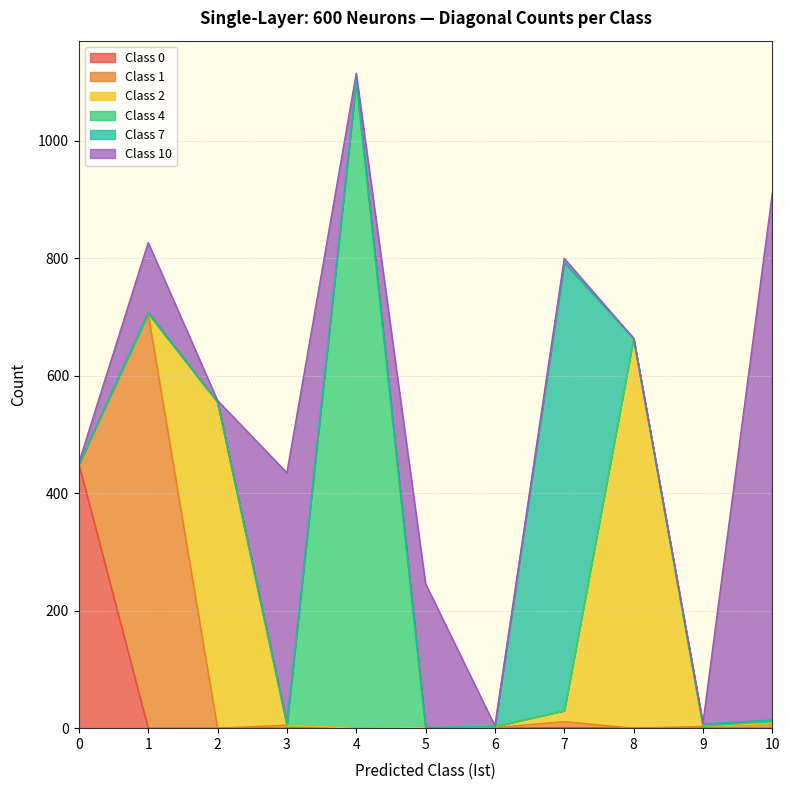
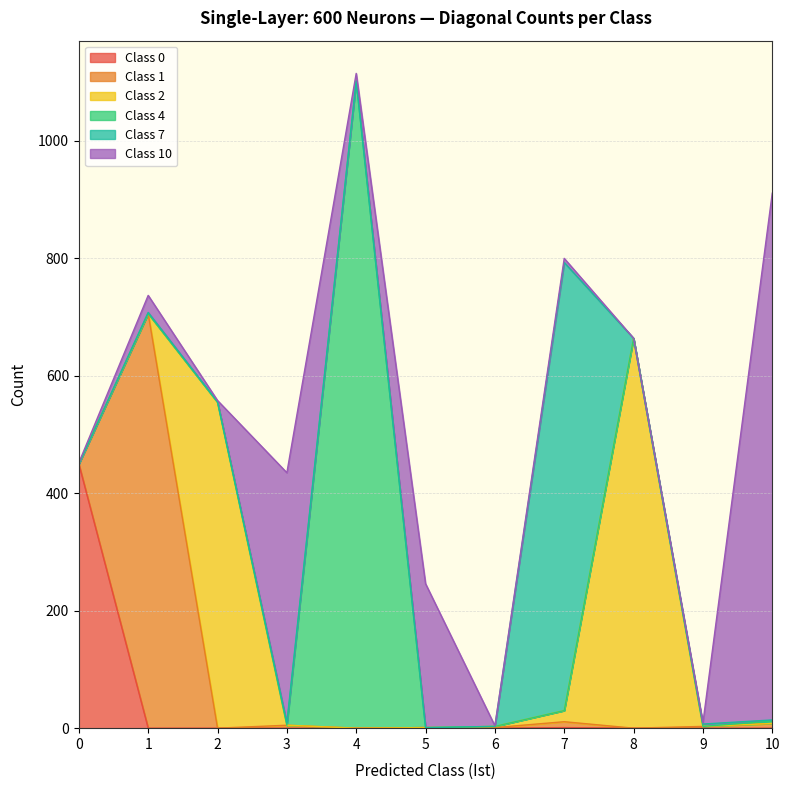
Class 10, 1: 120 -> 30
